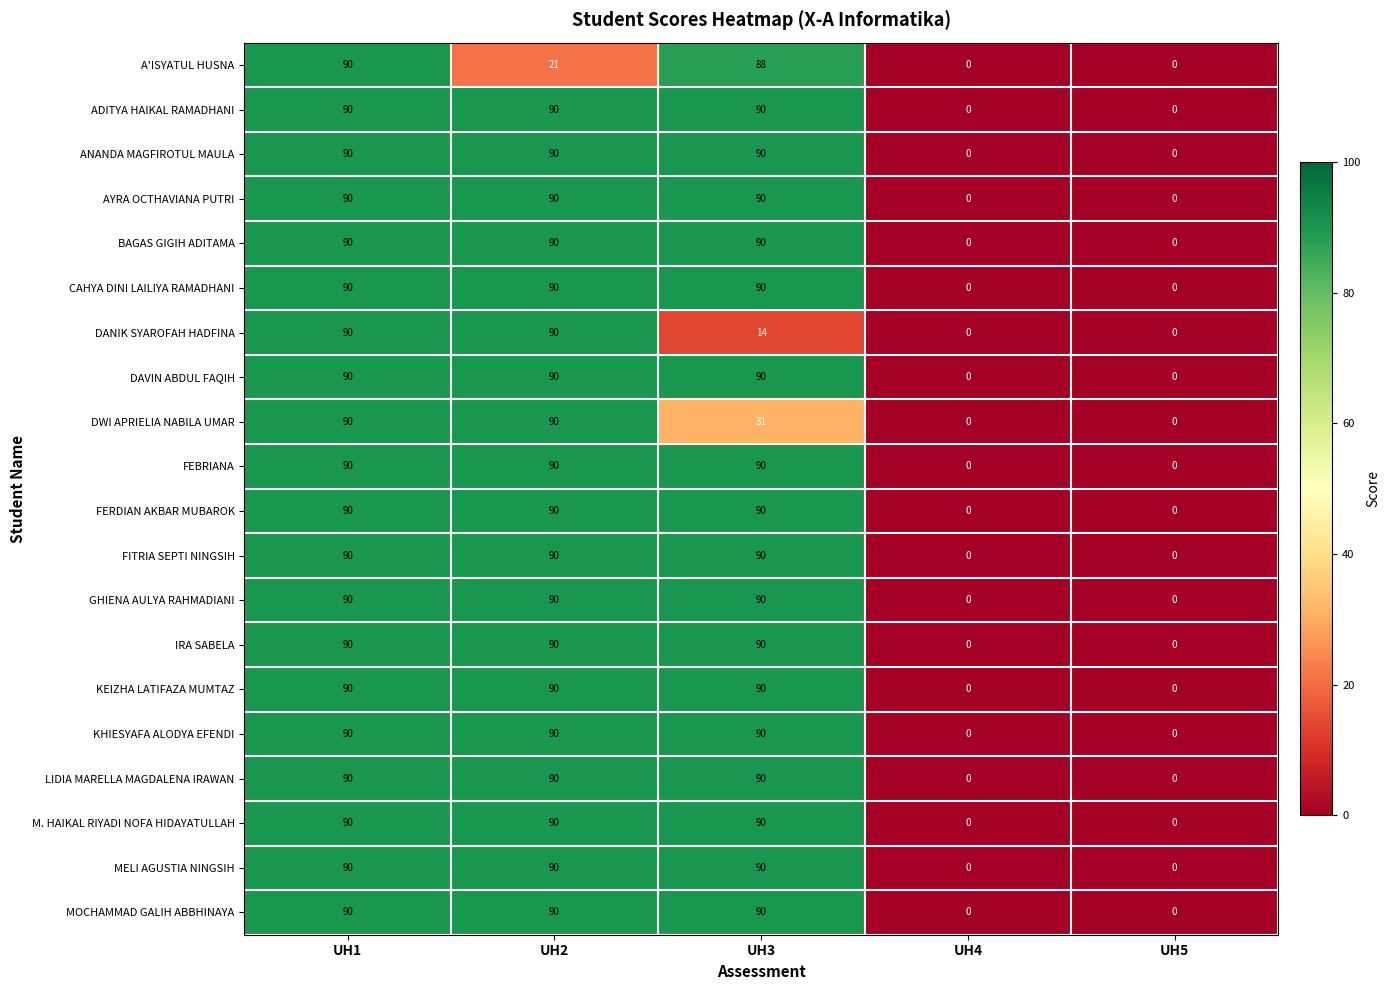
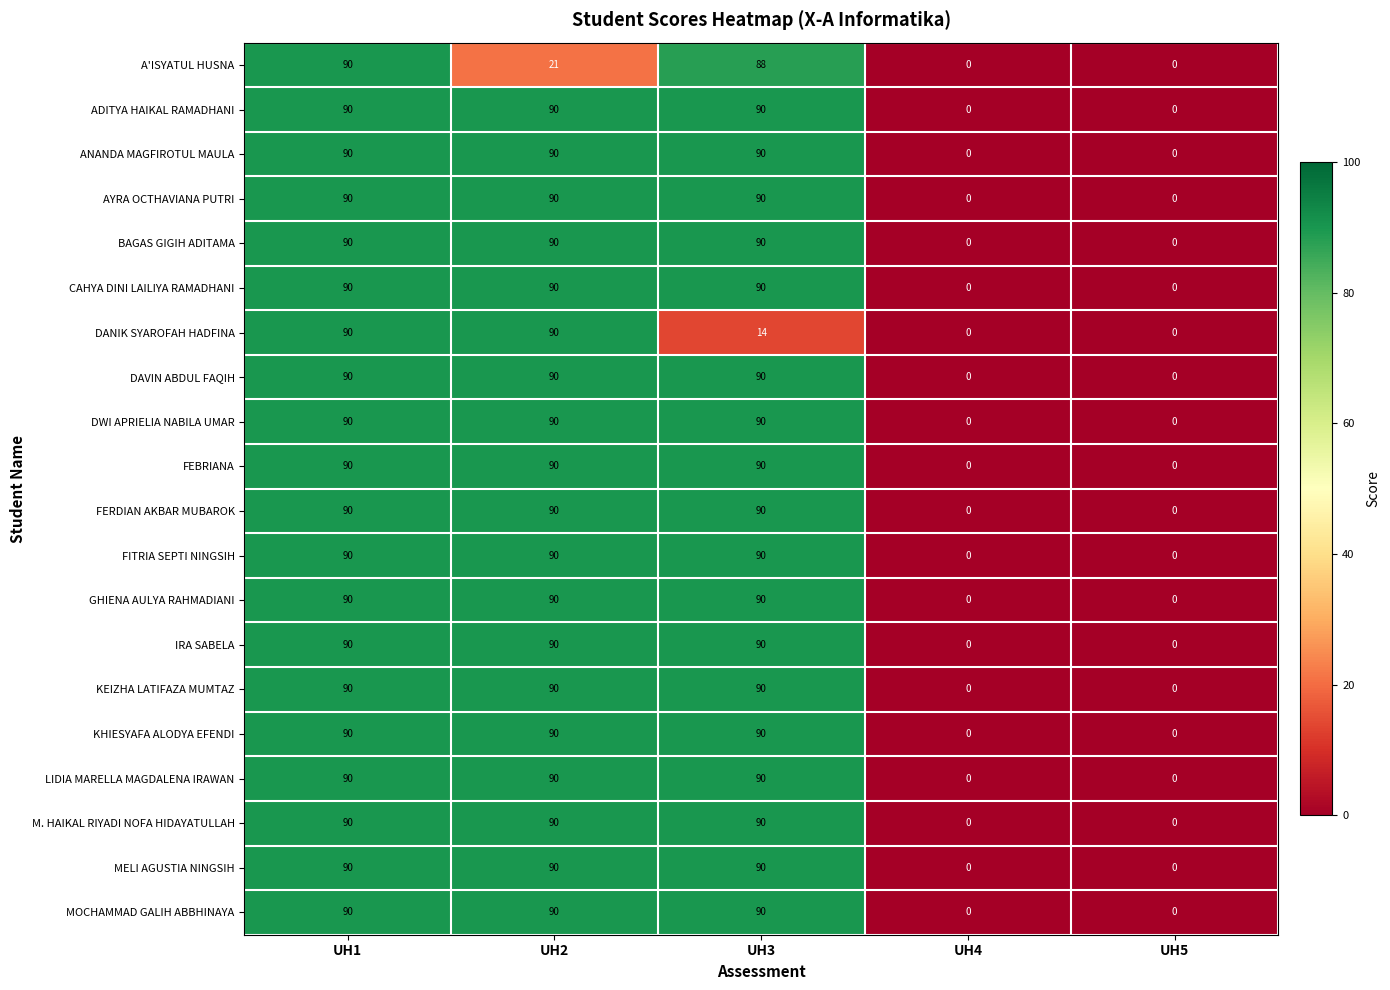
DWI APRIELIA NABILA UMAR, UH3: 31 -> 90
